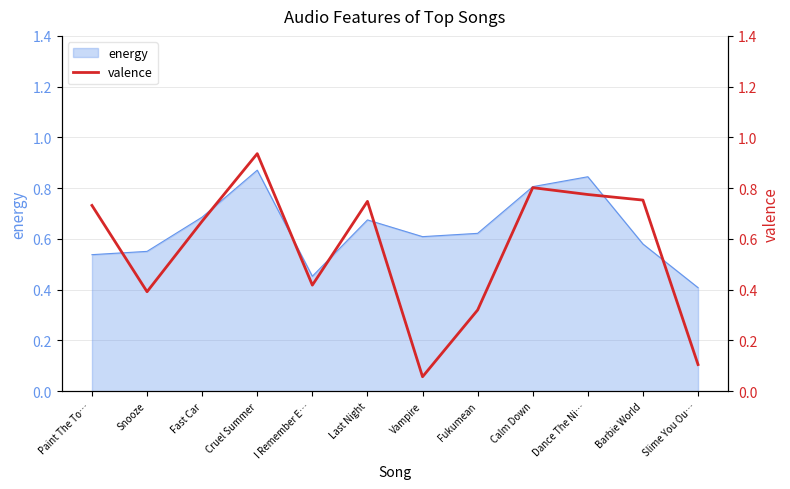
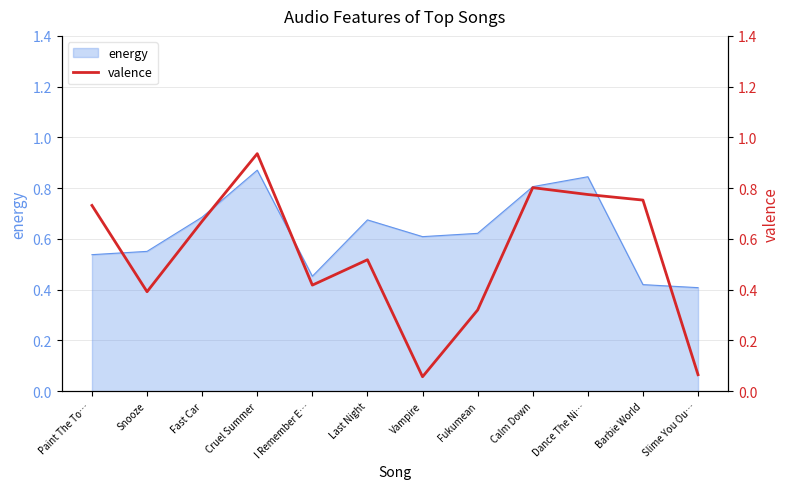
energy, Barbie World: 0.58 -> 0.42
valence, Last Night: 0.75 -> 0.52
valence, Slime You Ou…: 0.11 -> 0.07
